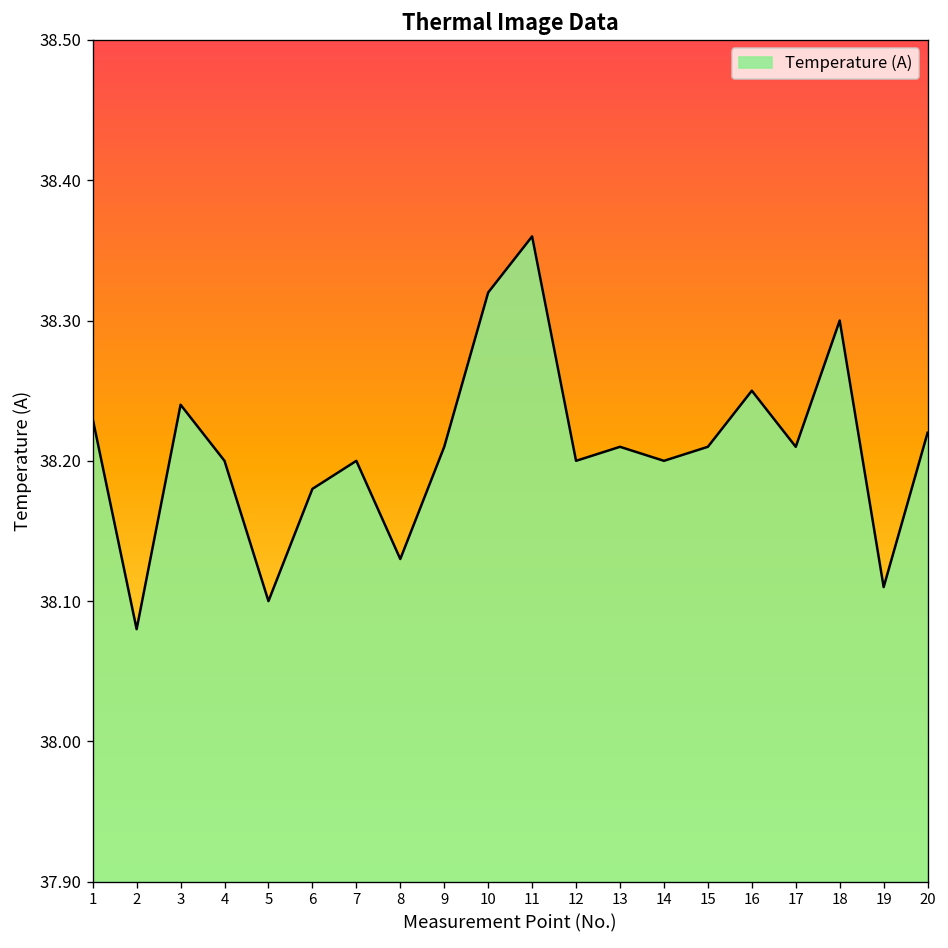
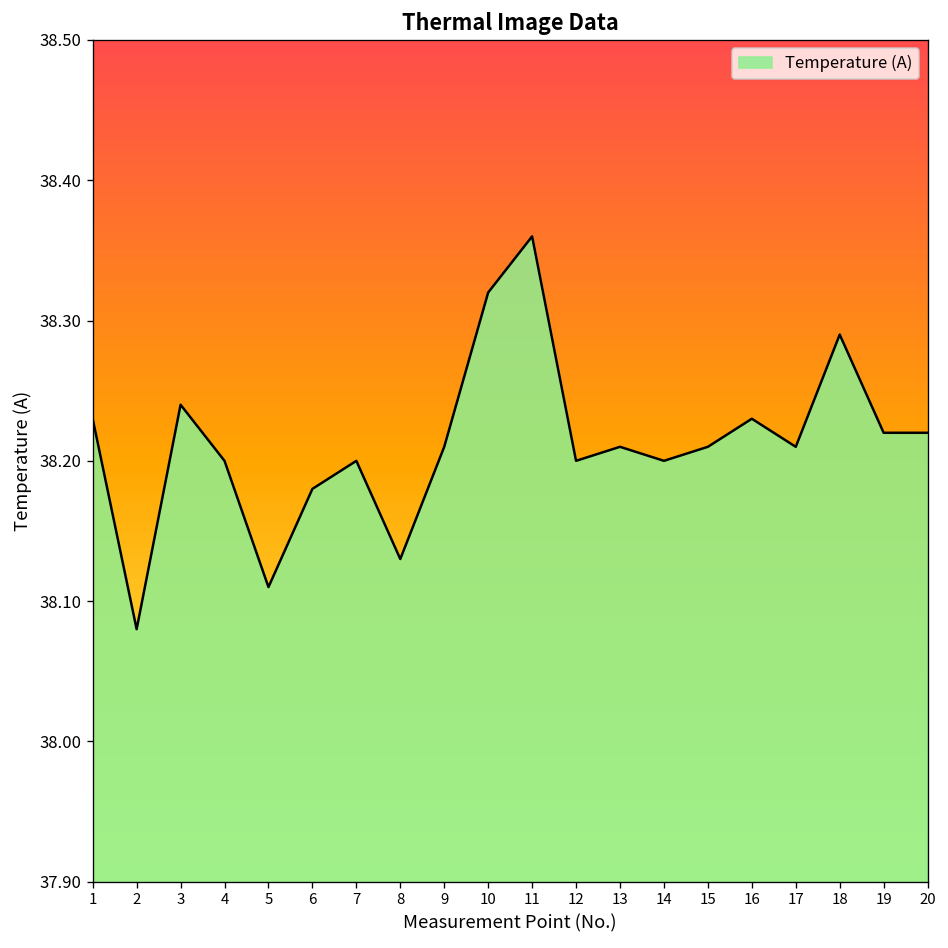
5: 38.10 -> 38.11
16: 38.25 -> 38.23
18: 38.30 -> 38.29
19: 38.11 -> 38.22
